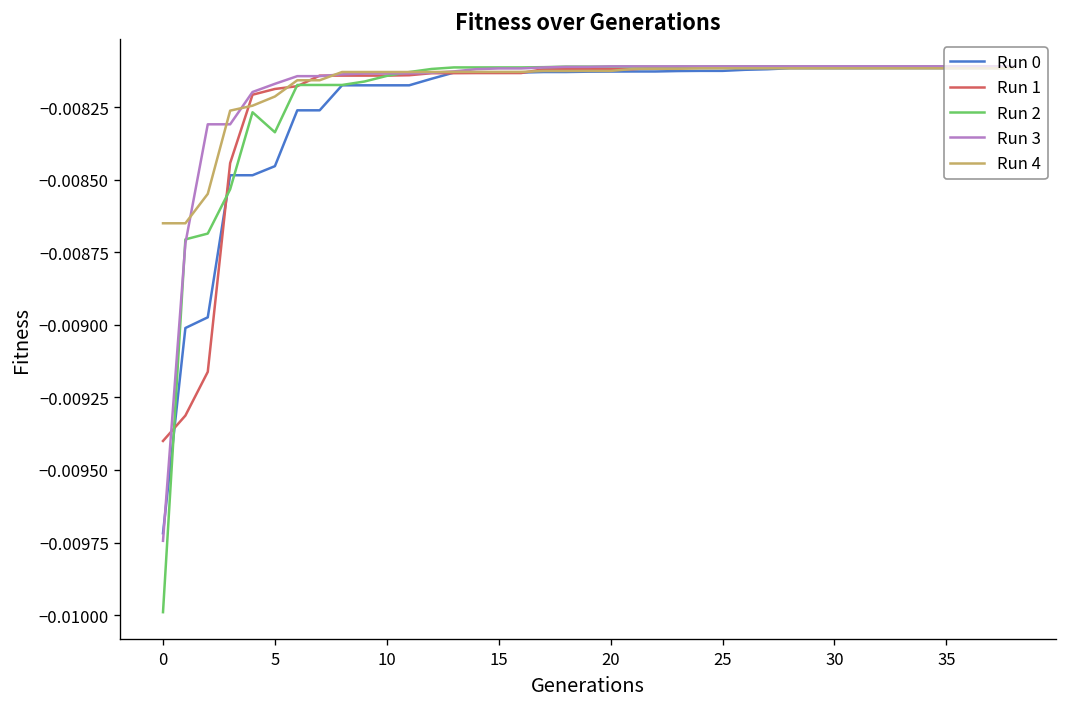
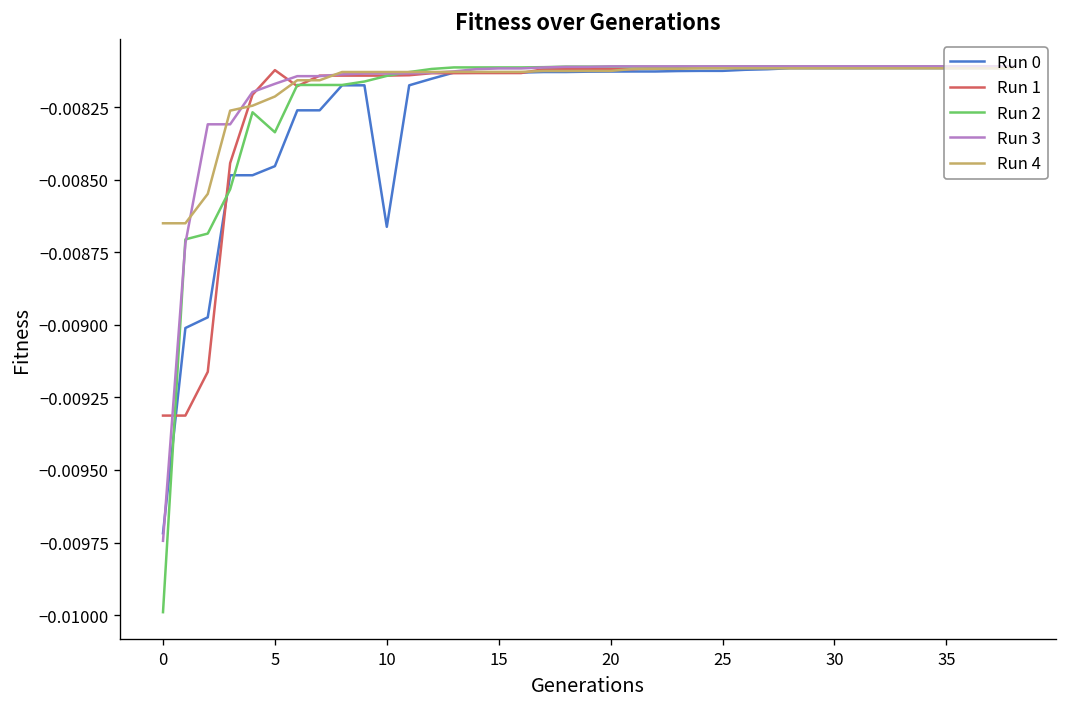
Run 1, 0: -0.00940 -> -0.00931
Run 1, 5: -0.00819 -> -0.00812
Run 0, 10: -0.00817 -> -0.00866
